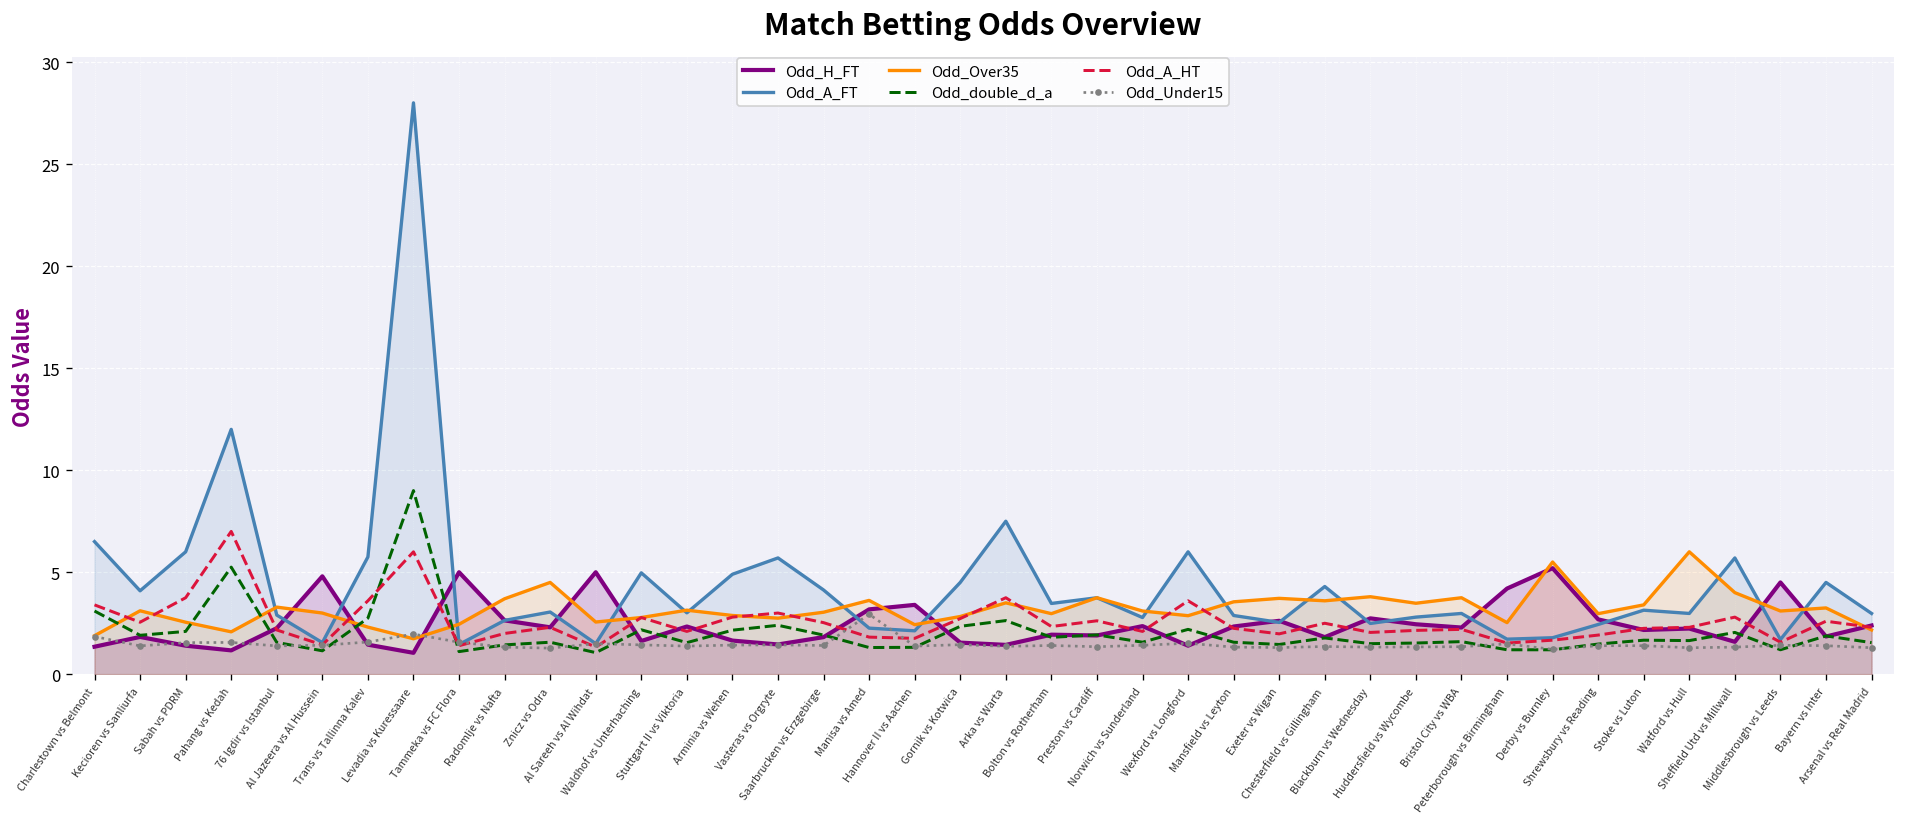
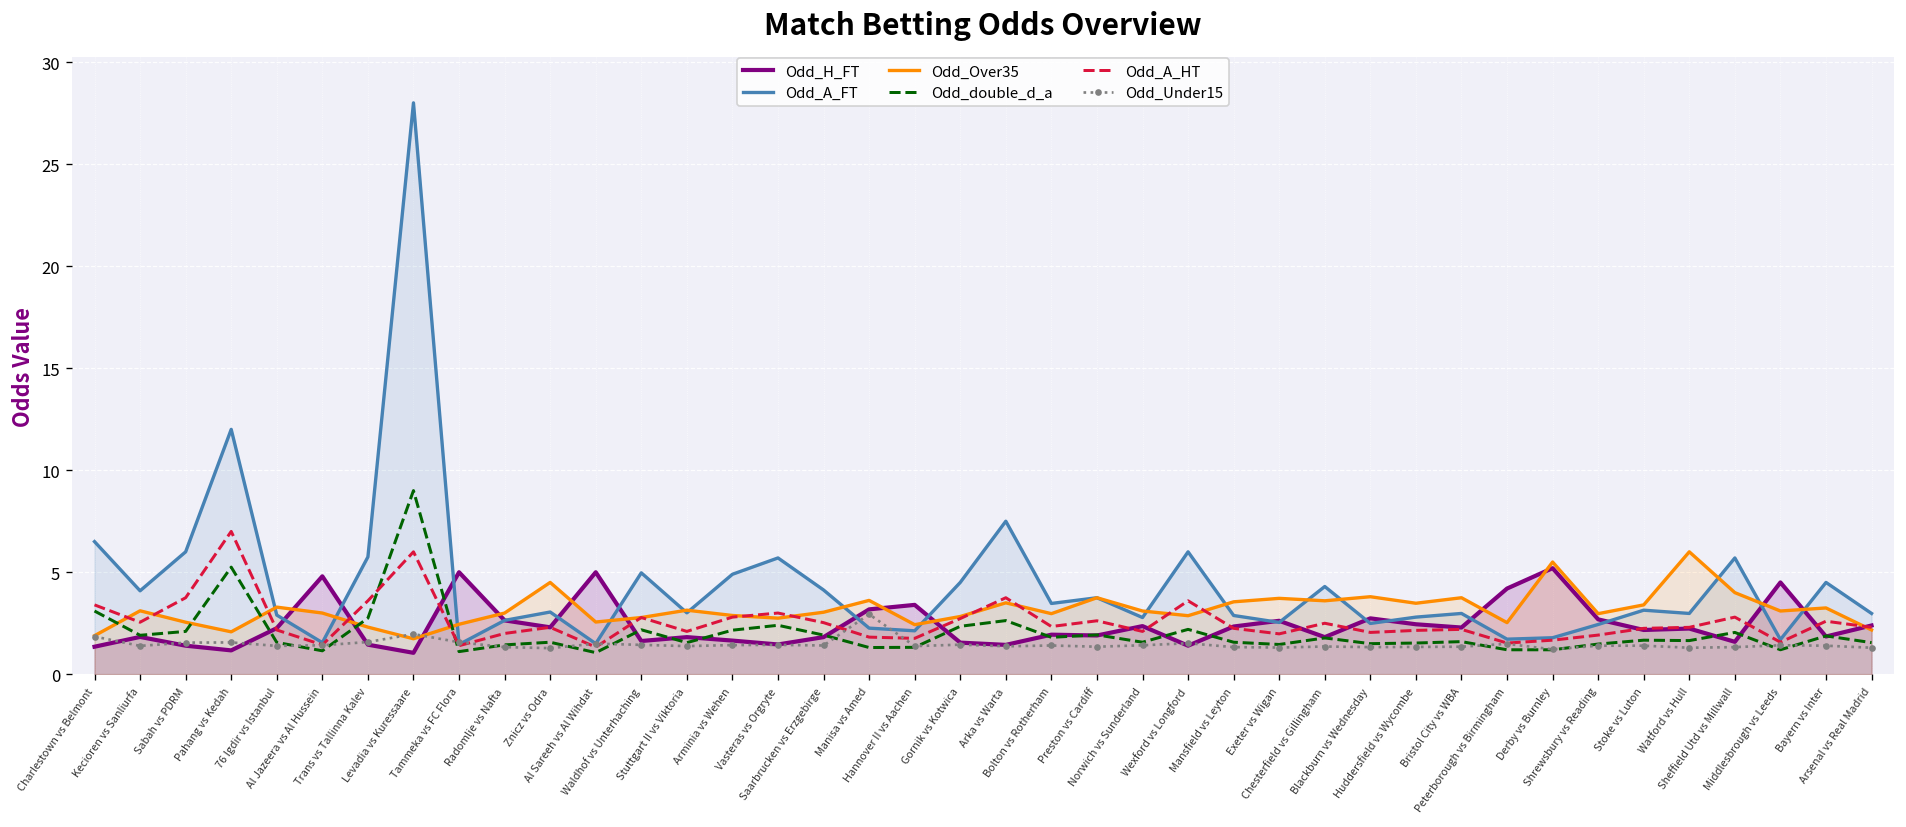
Odd_Over35, Radomlje vs Nafta: 3.7 -> 3.0
Odd_H_FT, Stuttgart II vs Viktoria: 2.3 -> 1.8
